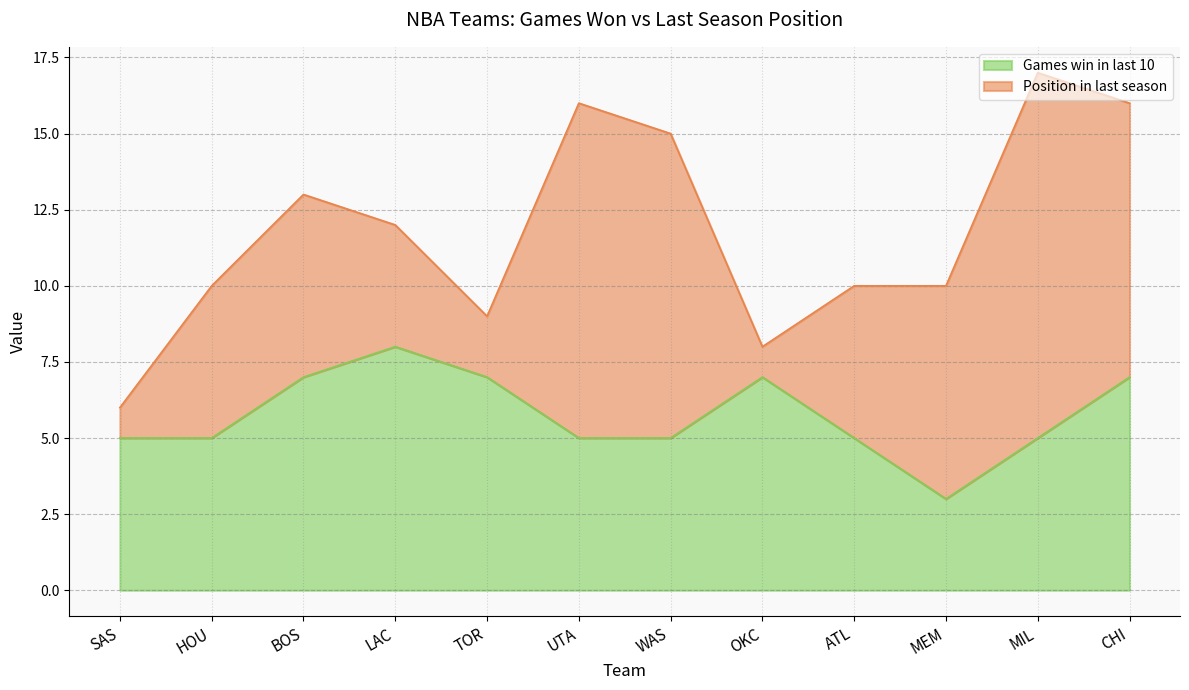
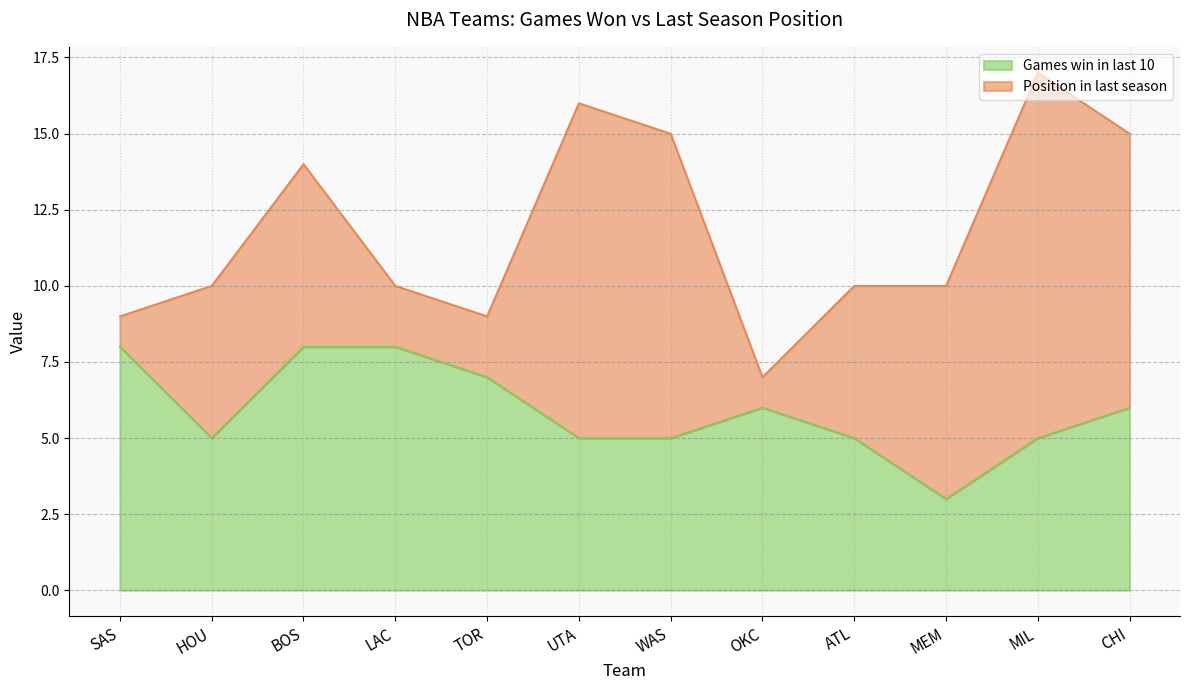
Games win in last 10, SAS: 5 -> 8
Games win in last 10, BOS: 7 -> 8
Position in last season, LAC: 4 -> 2
Games win in last 10, OKC: 7 -> 6
Games win in last 10, CHI: 7 -> 6
